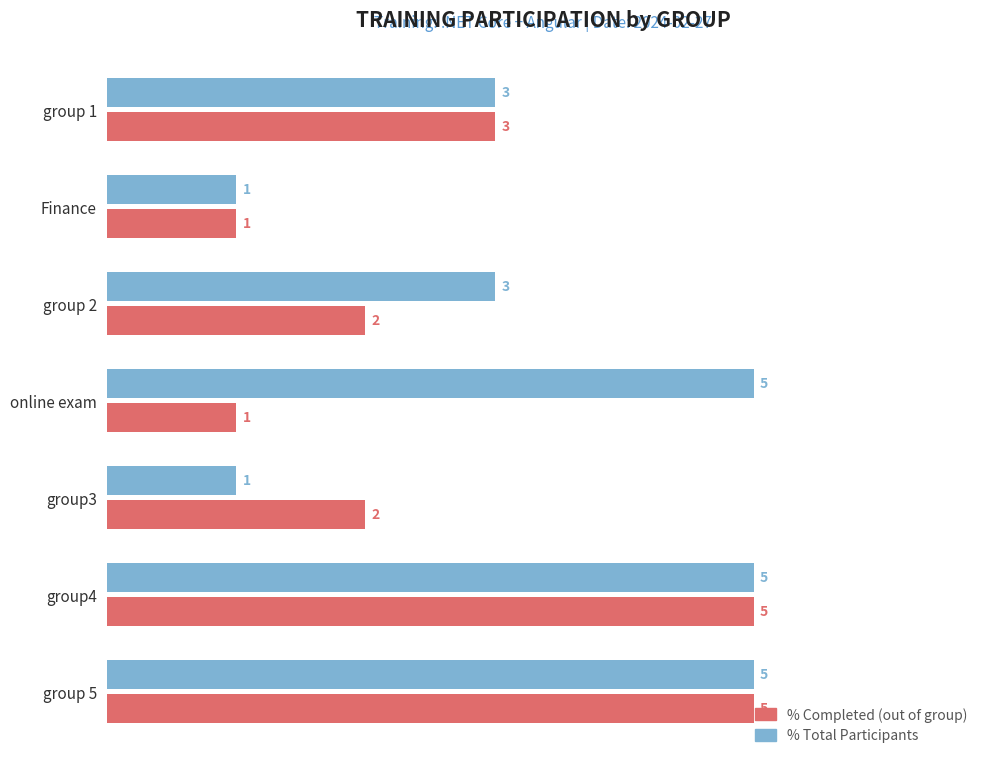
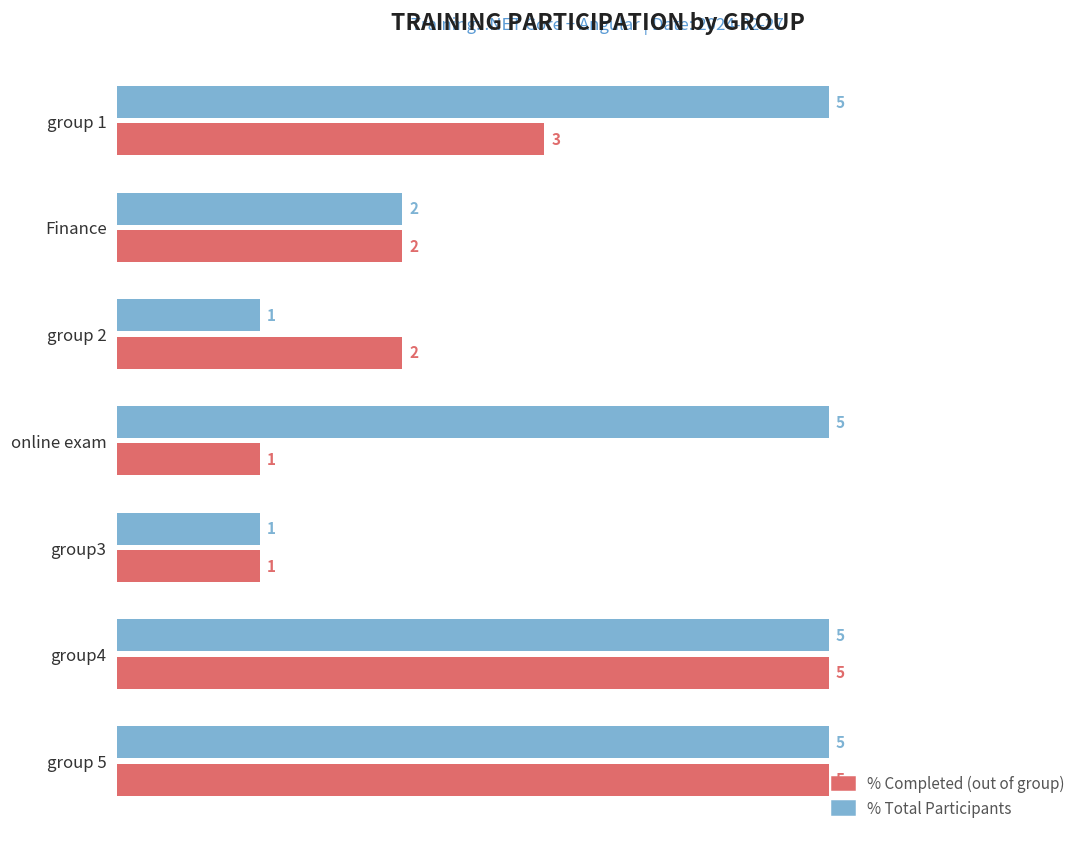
% Total Participants, group 1: 3 -> 5
% Total Participants, Finance: 1 -> 2
% Completed (out of group), Finance: 1 -> 2
% Total Participants, group 2: 3 -> 1
% Completed (out of group), group3: 2 -> 1
